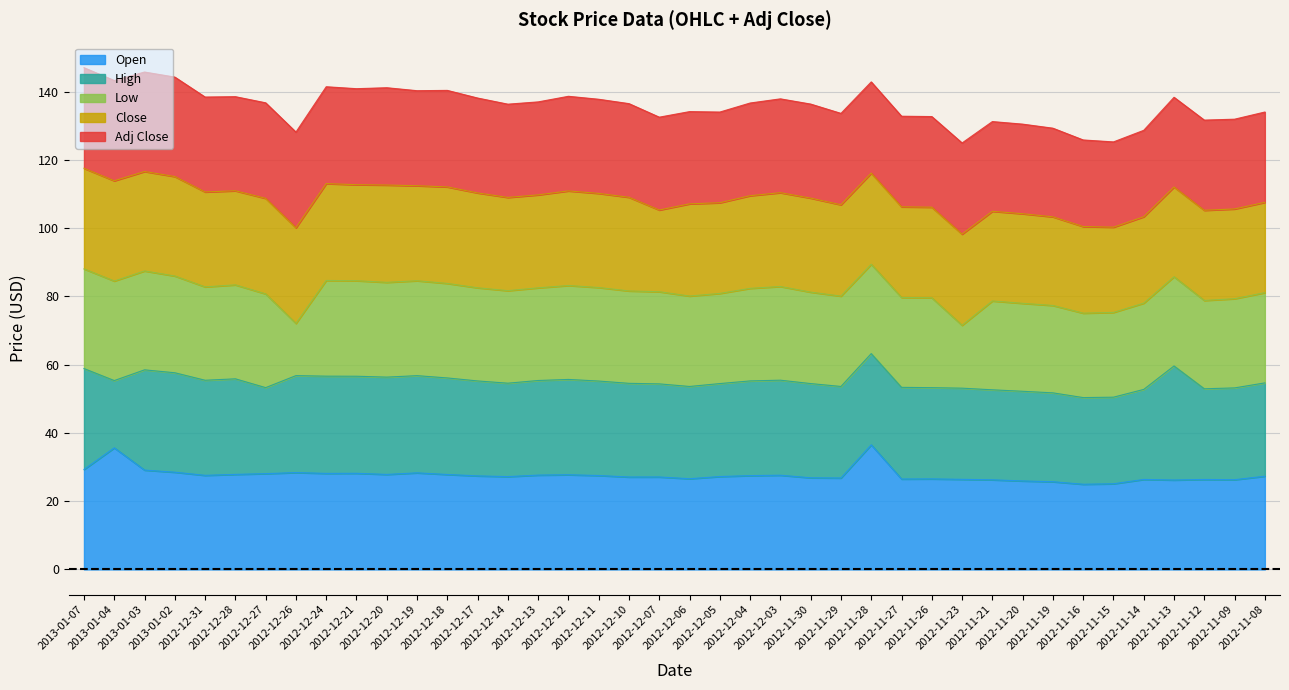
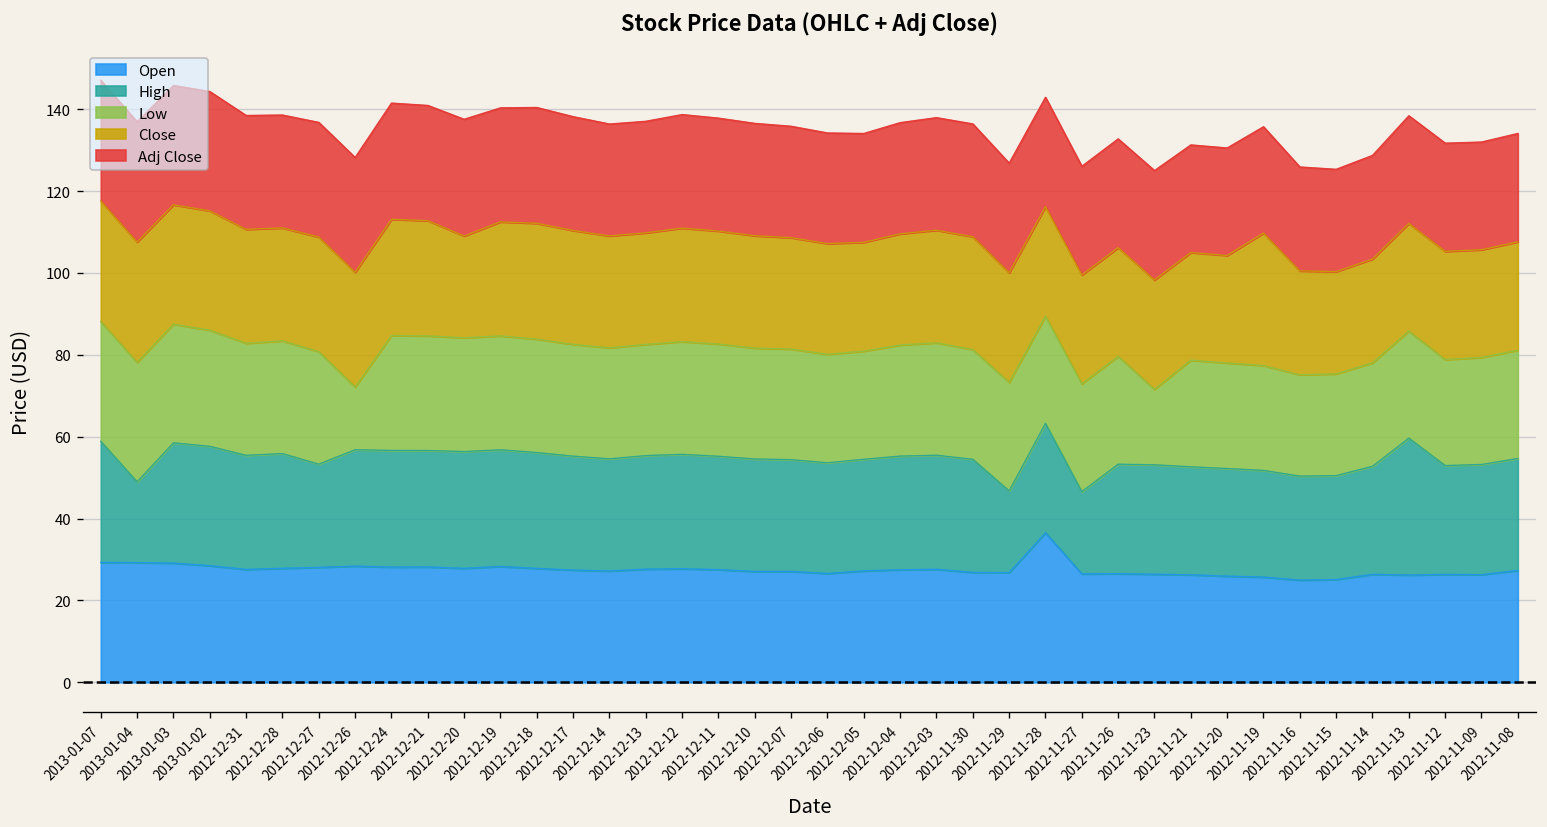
Open, 2013-01-04: 36 -> 29
Close, 2012-12-20: 29 -> 25
Close, 2012-12-07: 24 -> 27
High, 2012-11-29: 27 -> 20
High, 2012-11-27: 27 -> 20
Close, 2012-11-19: 26 -> 32
